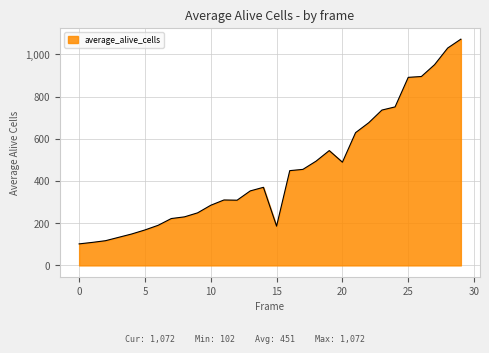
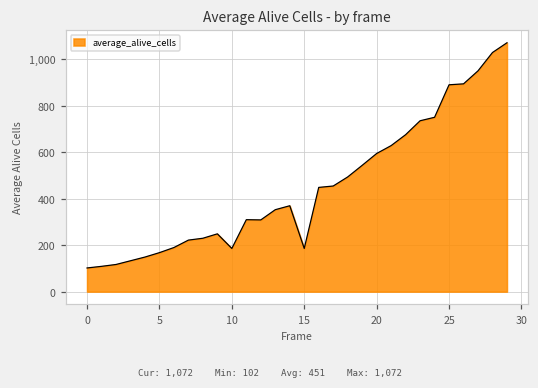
10: 290 -> 190
20: 490 -> 600
